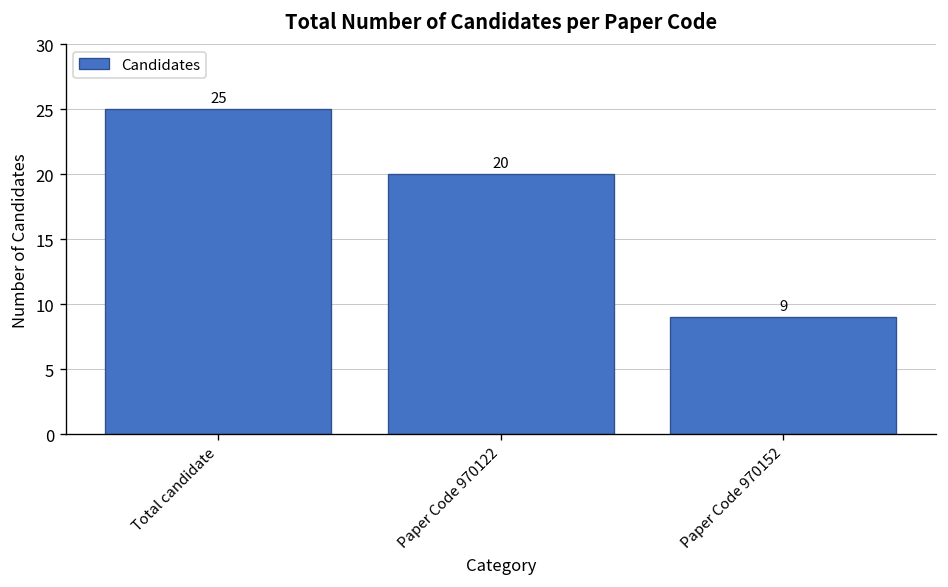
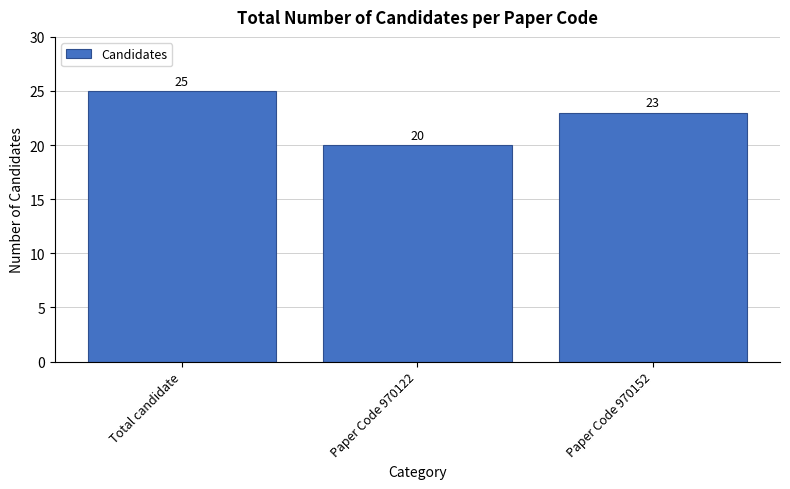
Paper Code 970152: 9 -> 23
